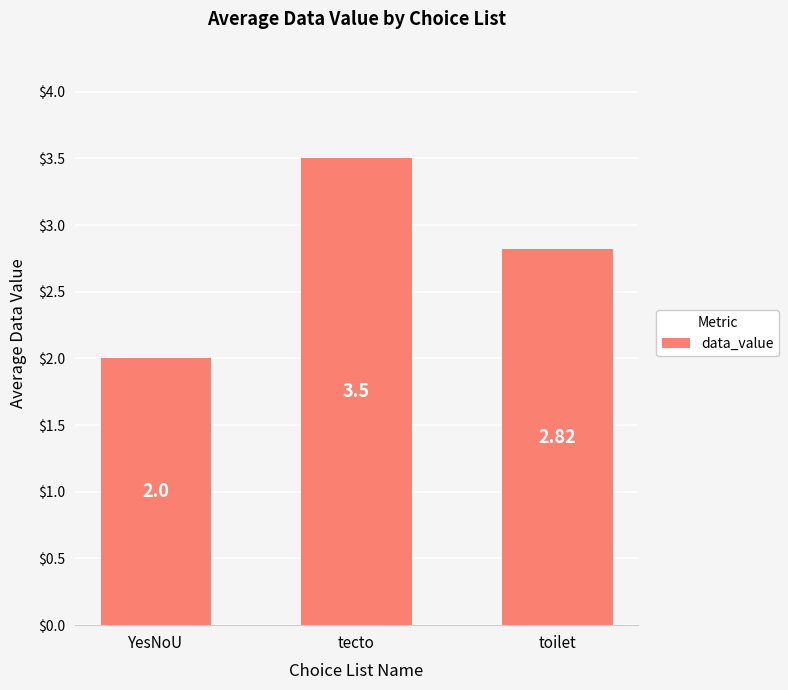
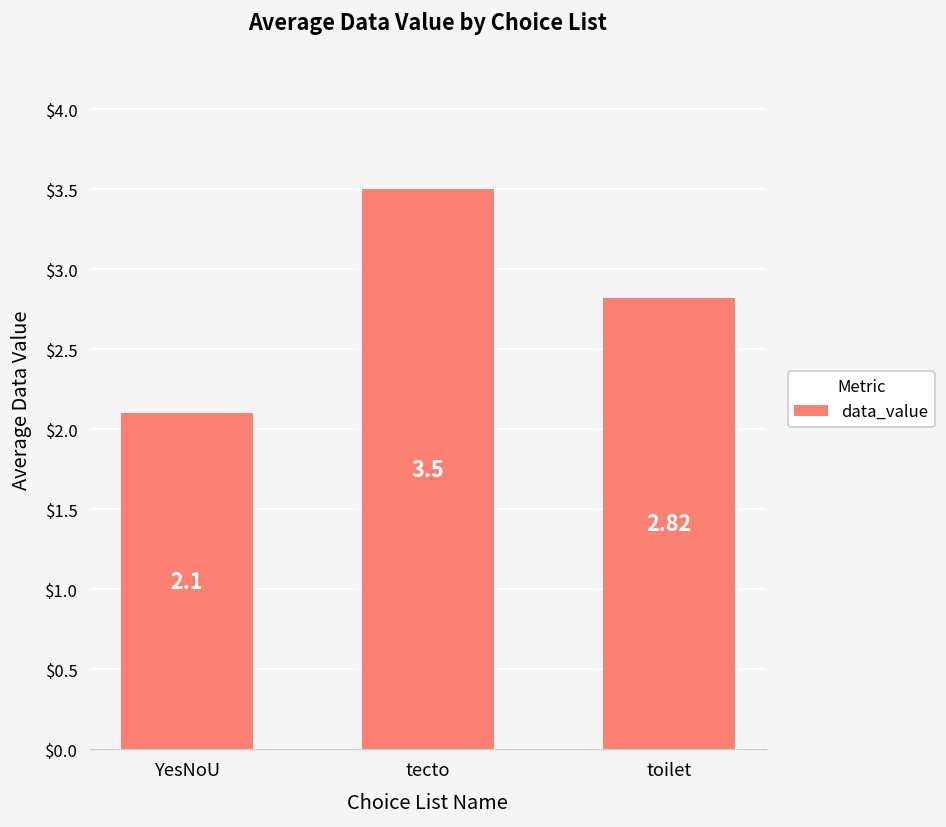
YesNoU: 2.0 -> 2.1
